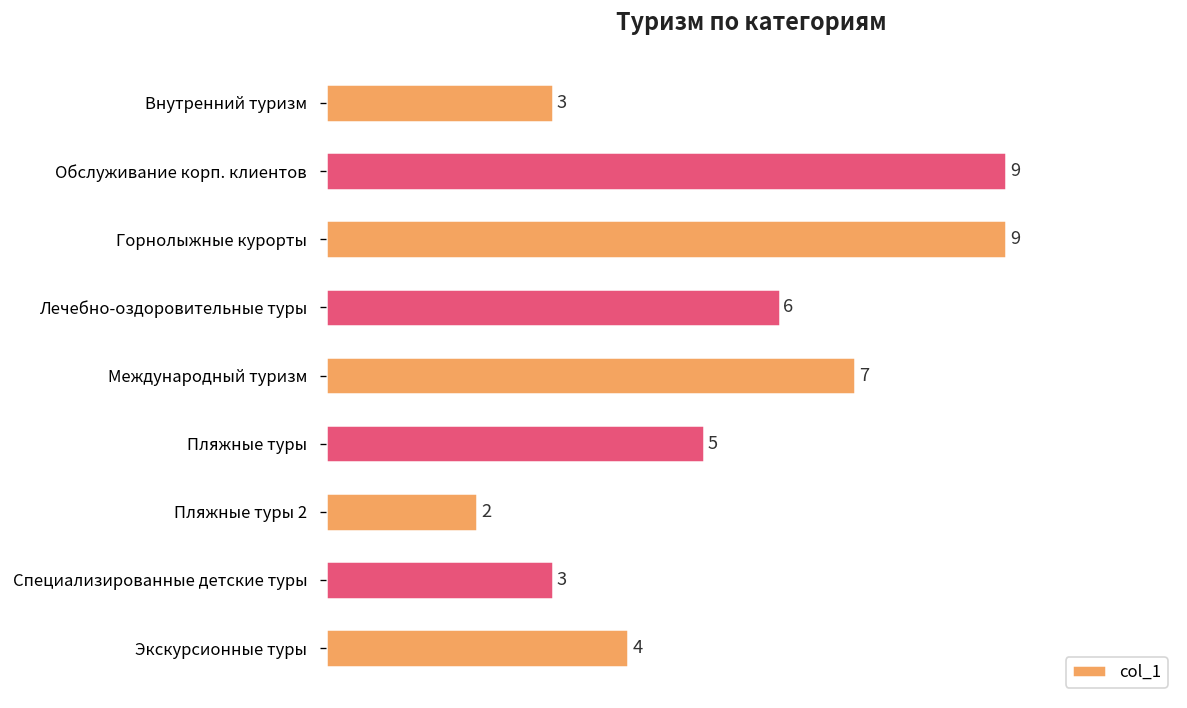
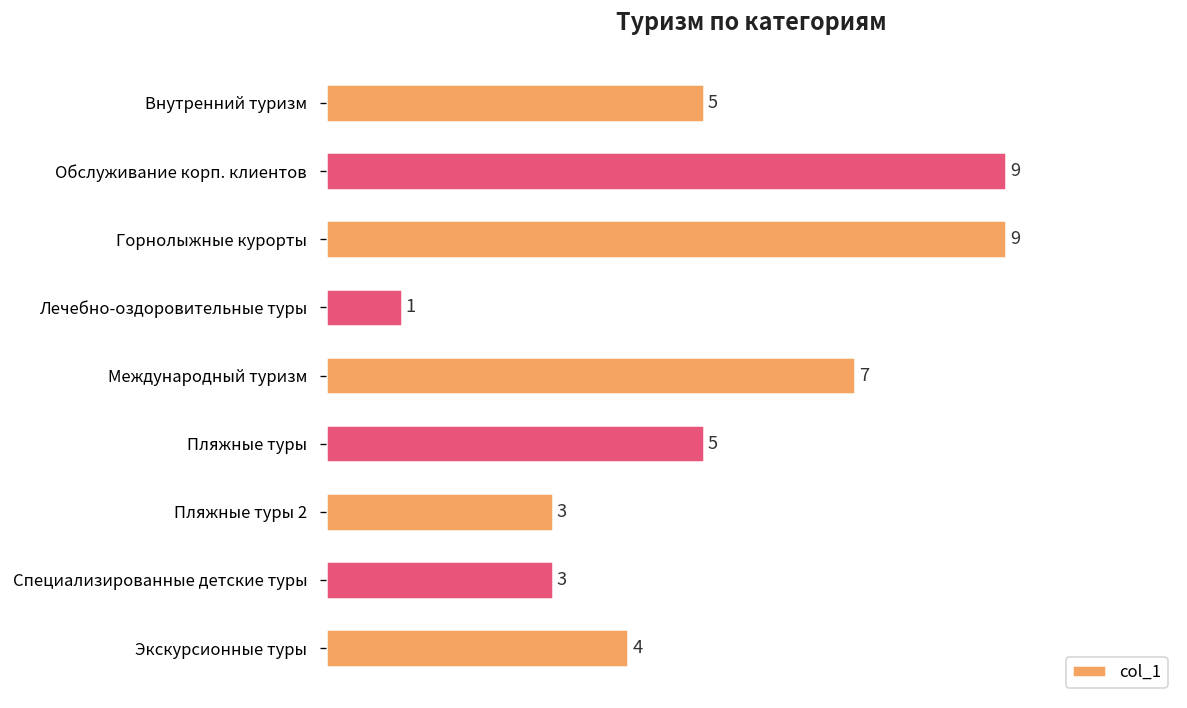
Внутренний туризм: 3 -> 5
Лечебно-оздоровительные туры: 6 -> 1
Пляжные туры 2: 2 -> 3
